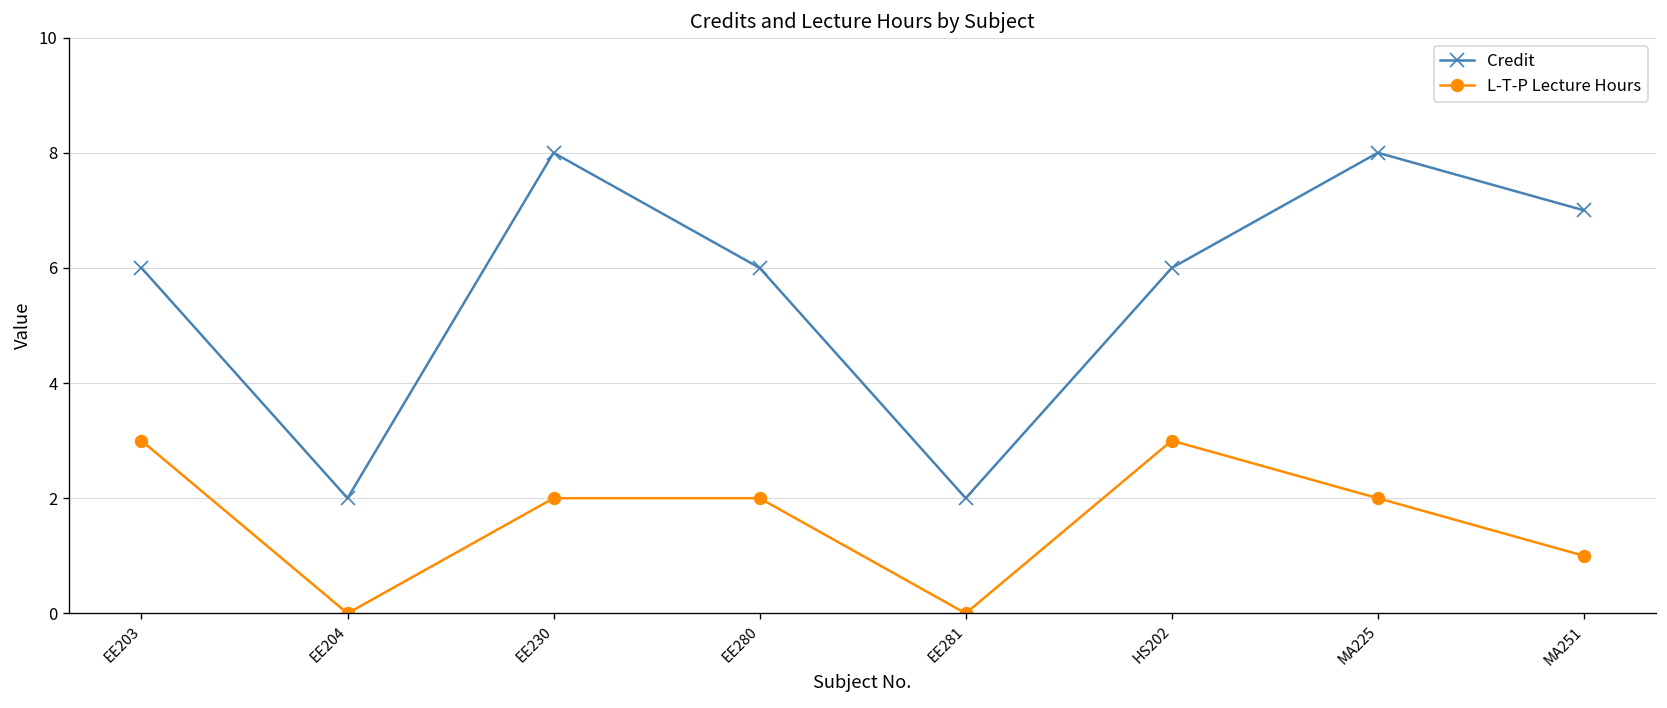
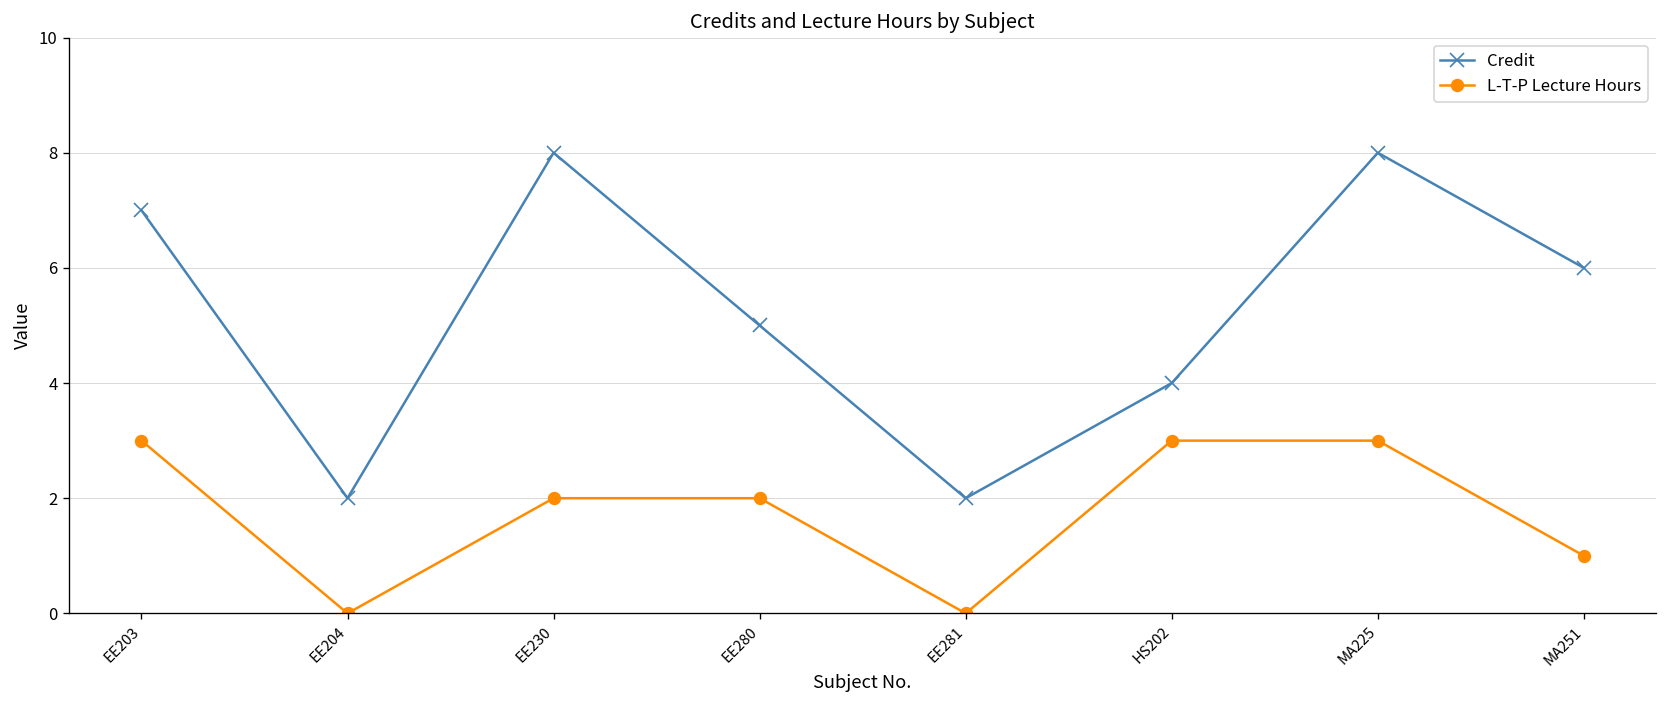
Credit, EE203: 6 -> 7
Credit, EE280: 6 -> 5
Credit, HS202: 6 -> 4
L-T-P Lecture Hours, MA225: 2 -> 3
Credit, MA251: 7 -> 6
